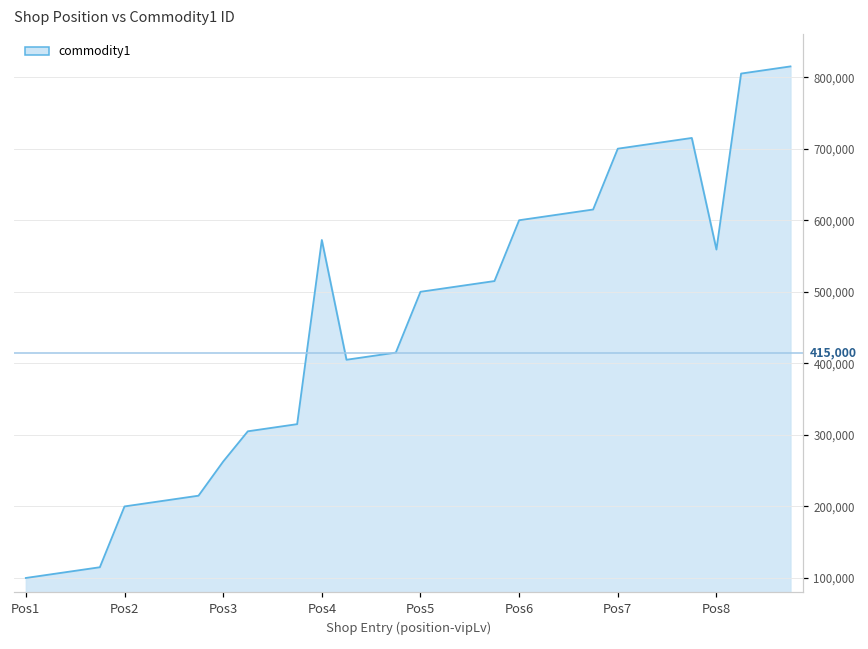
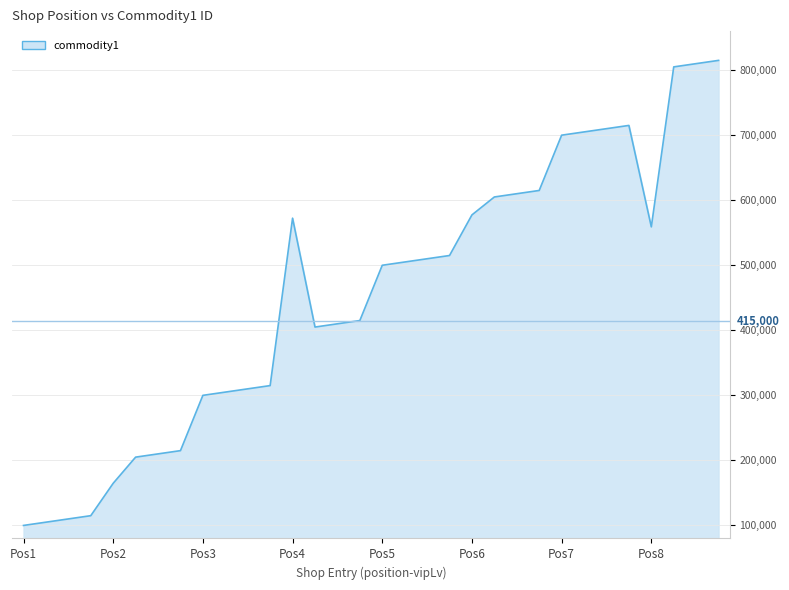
Pos2: 200,000 -> 160,000
Pos3: 260,000 -> 300,000
Pos6: 600,000 -> 580,000
